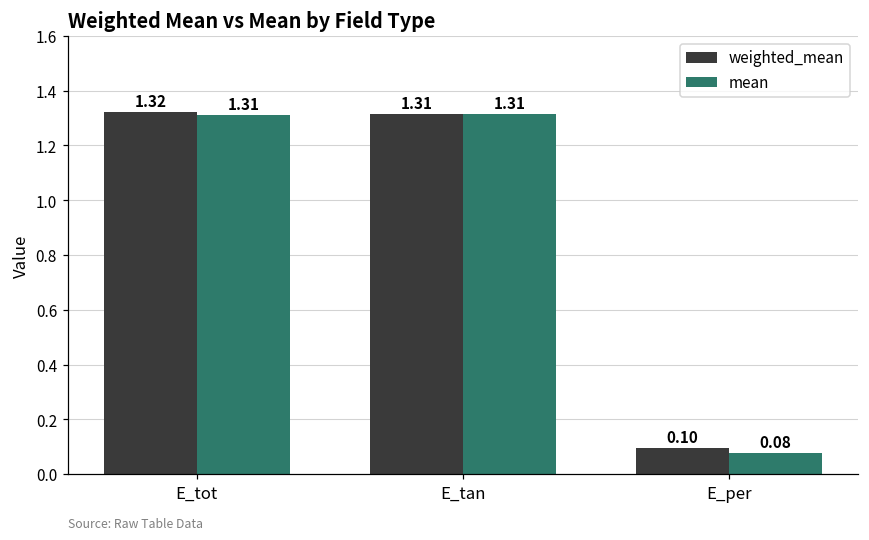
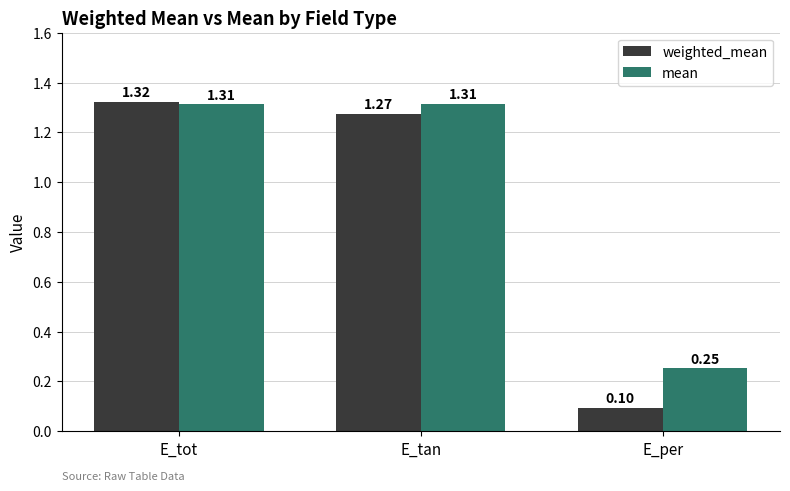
weighted_mean, E_tan: 1.31 -> 1.27
mean, E_per: 0.08 -> 0.25
